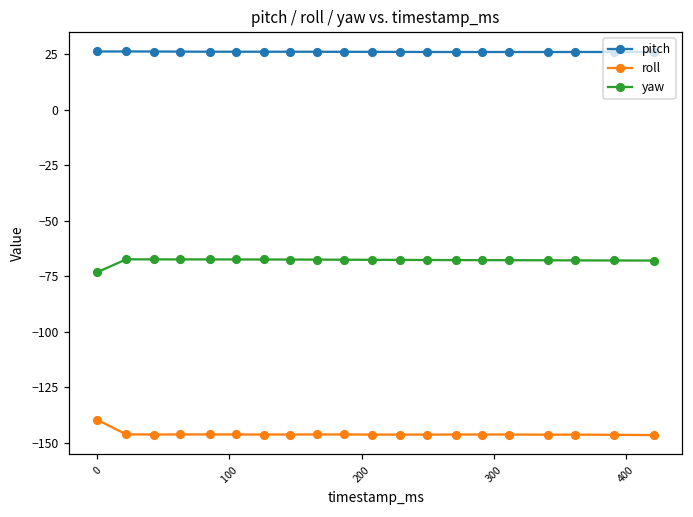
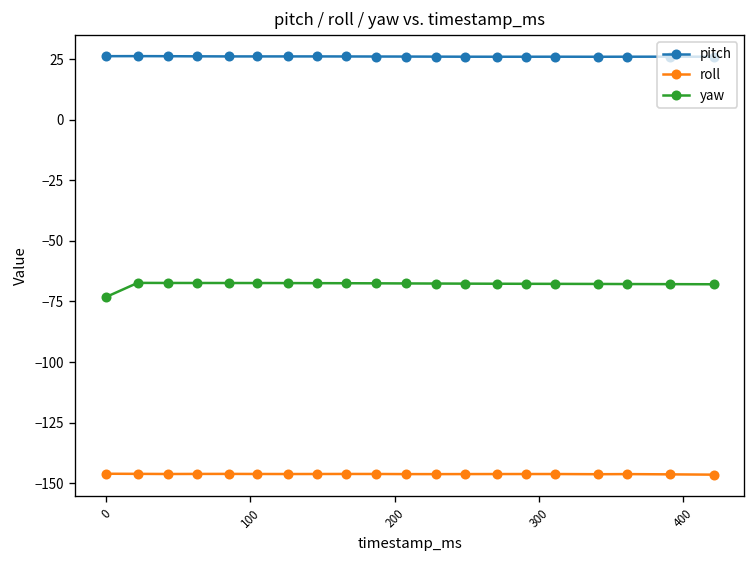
roll, 0: -140 -> -146
